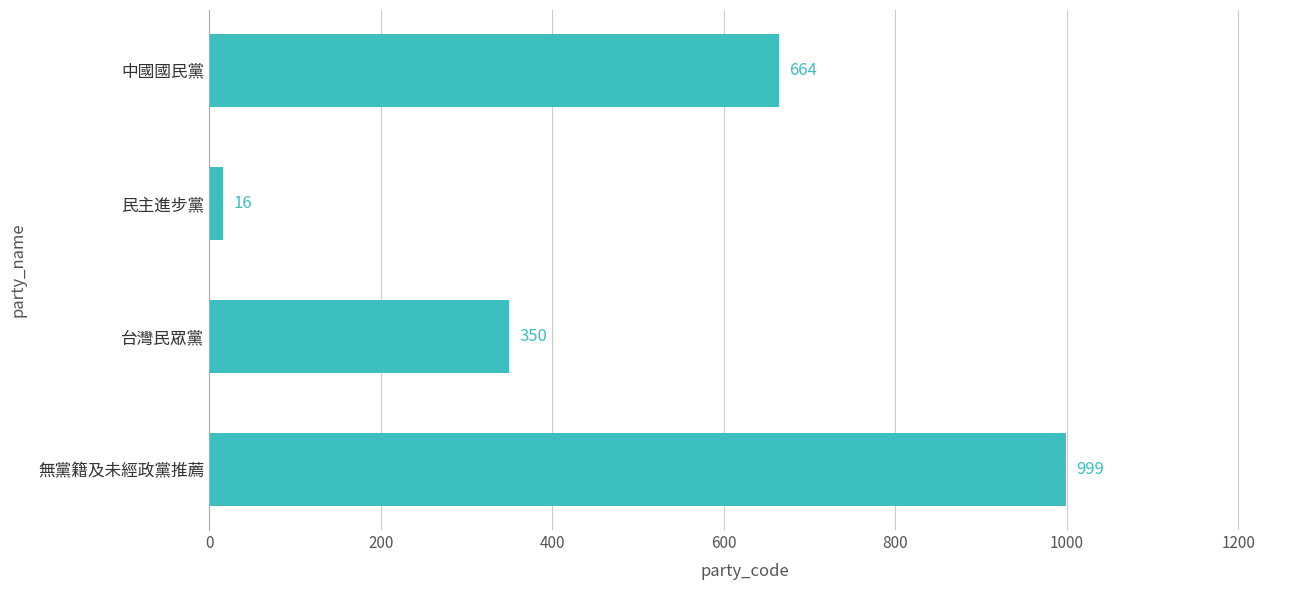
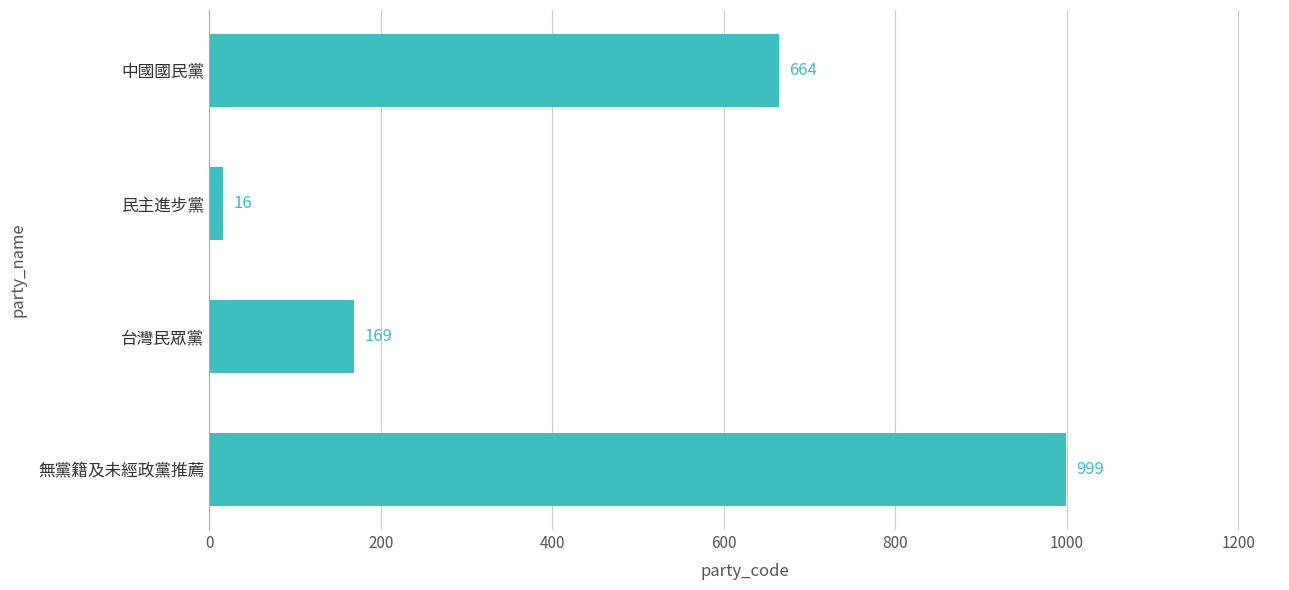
台灣民眾黨: 350 -> 169
